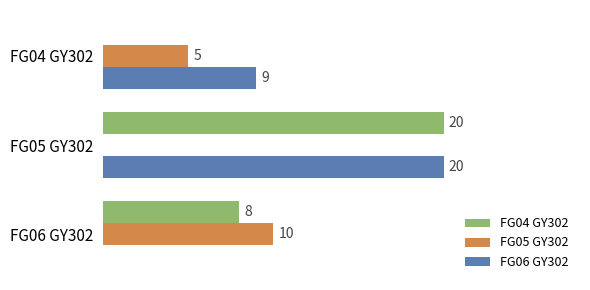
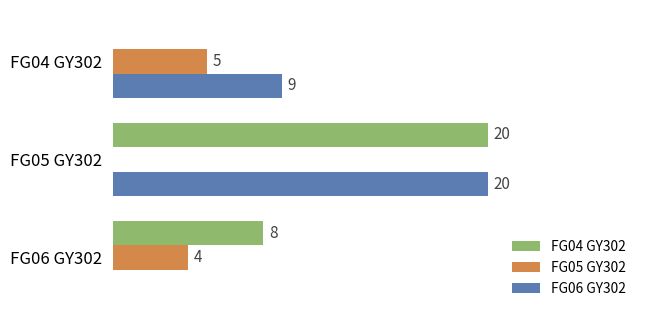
FG05 GY302, FG06 GY302: 10 -> 4
